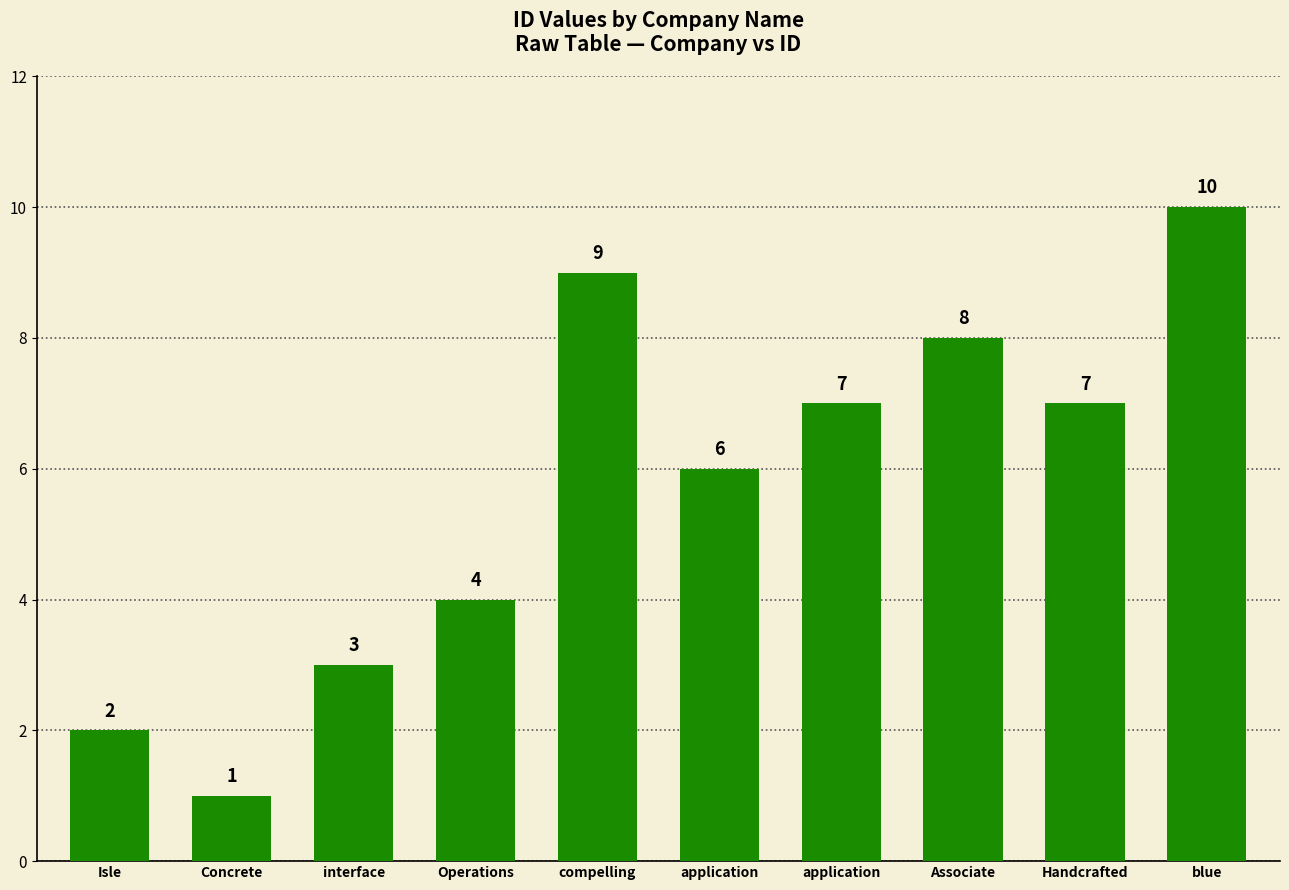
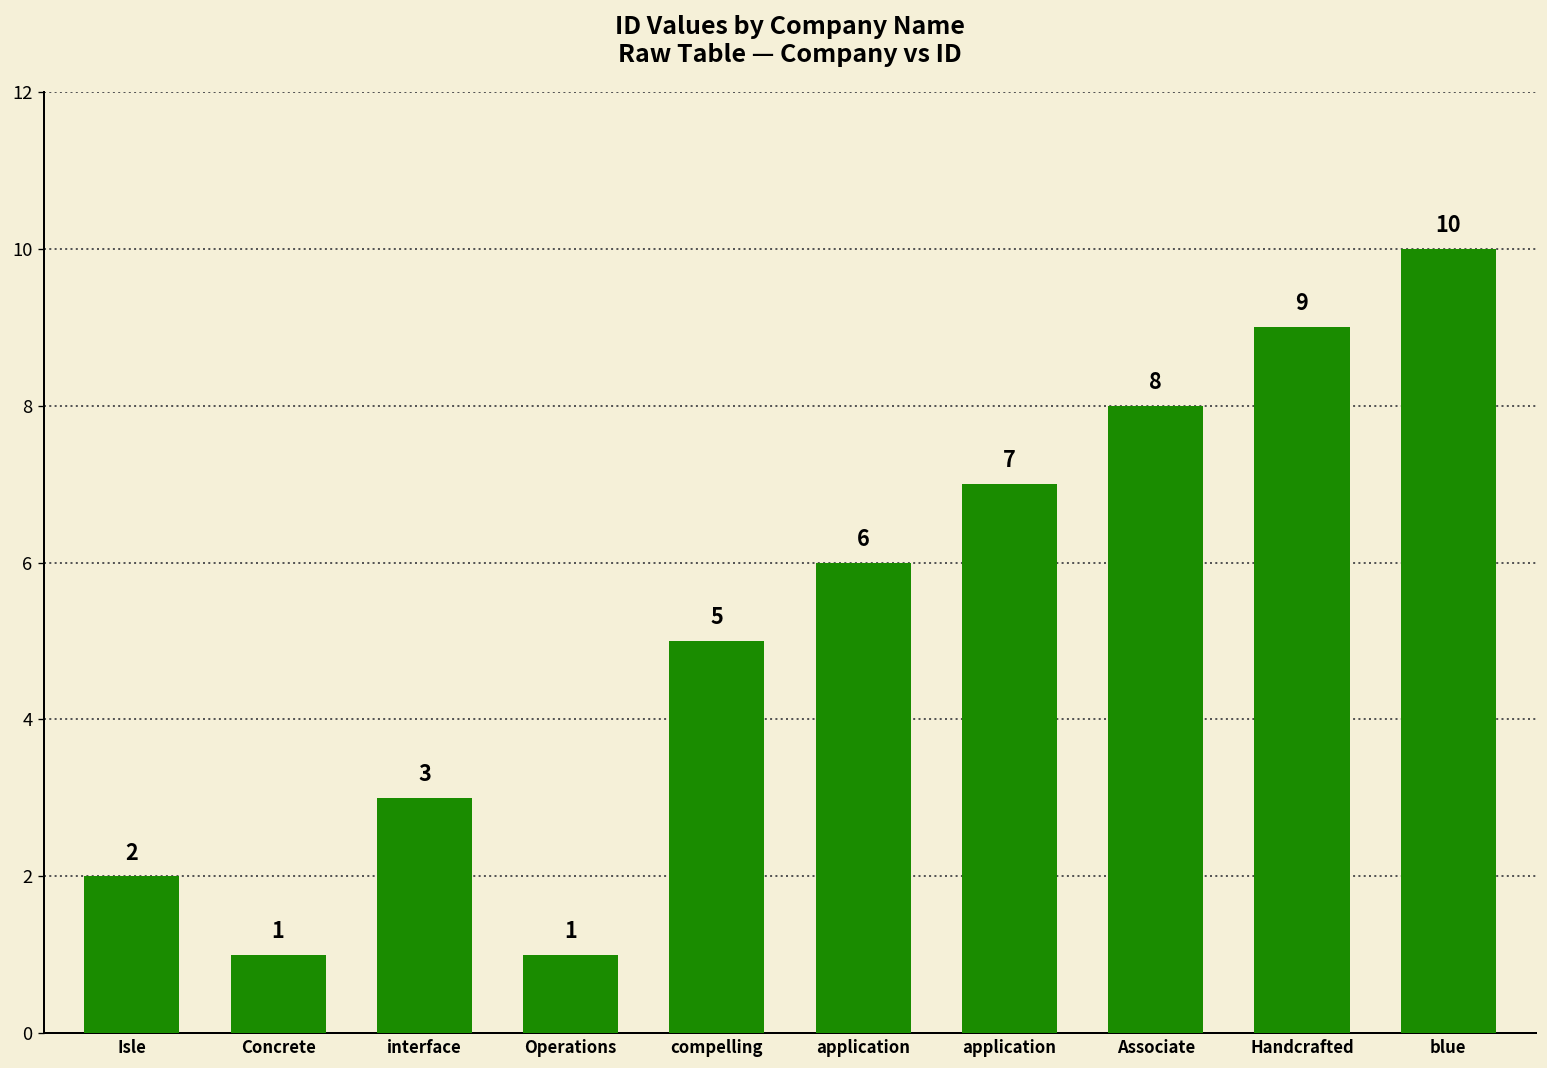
Operations: 4 -> 1
compelling: 9 -> 5
Handcrafted: 7 -> 9
